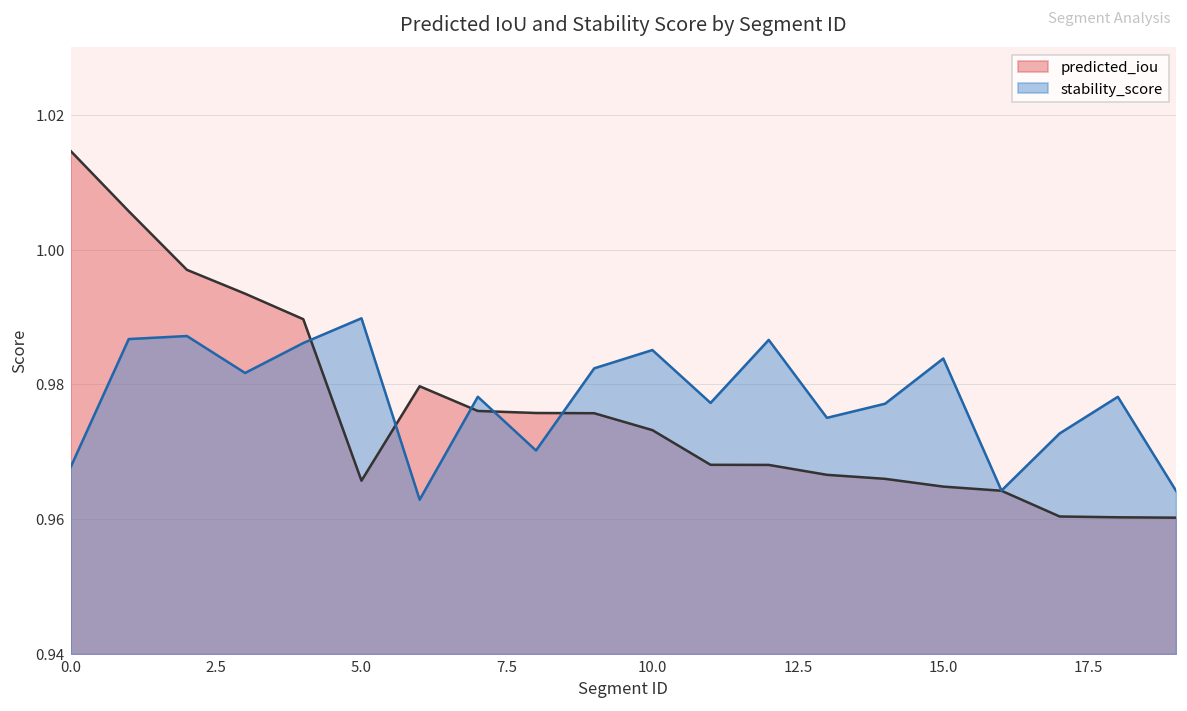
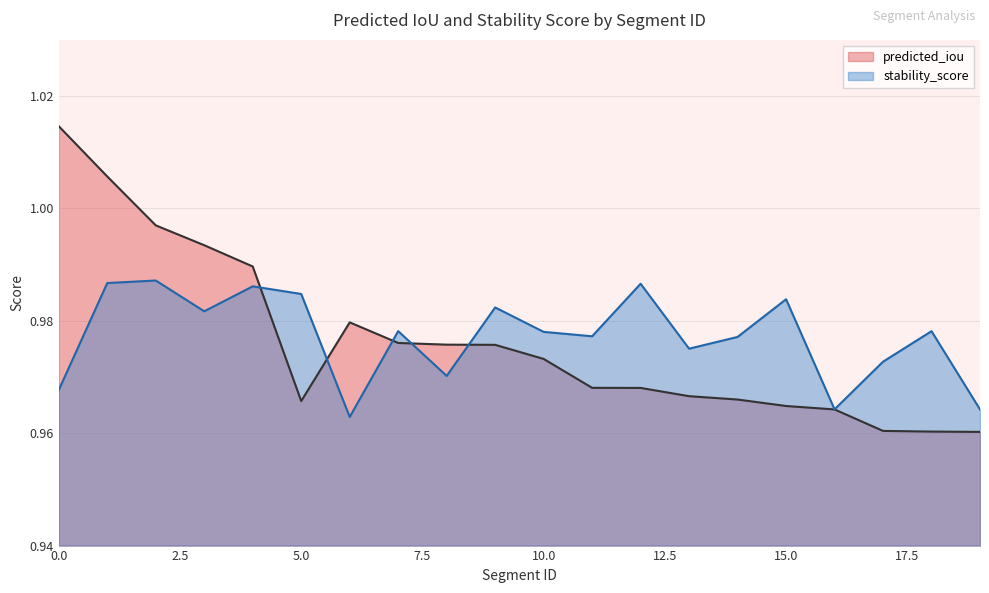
stability_score, 5.0: 0.990 -> 0.985
stability_score, 10.0: 0.985 -> 0.978
